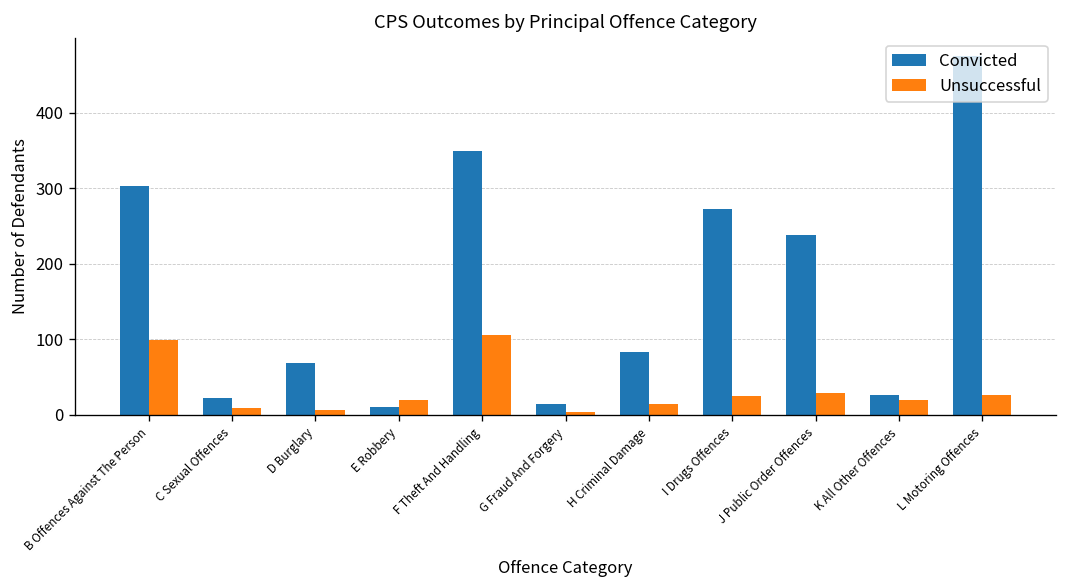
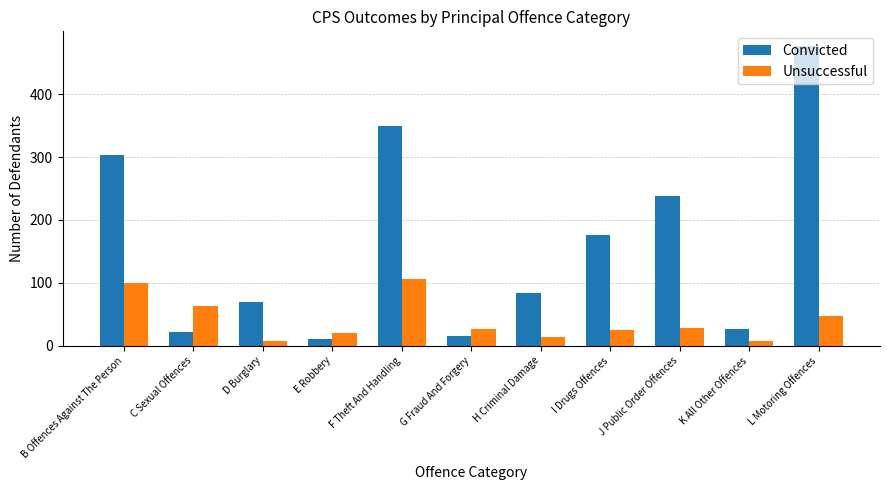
Unsuccessful, C Sexual Offences: 10 -> 60
Unsuccessful, G Fraud And Forgery: 0 -> 30
Convicted, I Drugs Offences: 270 -> 180
Unsuccessful, K All Other Offences: 20 -> 10
Unsuccessful, L Motoring Offences: 30 -> 50
